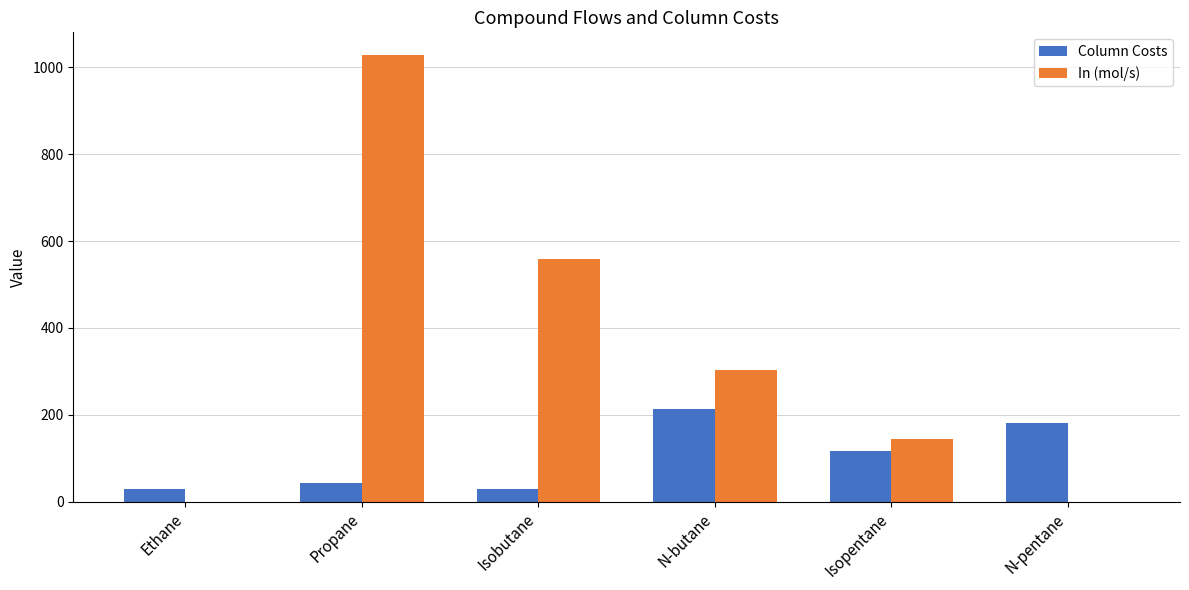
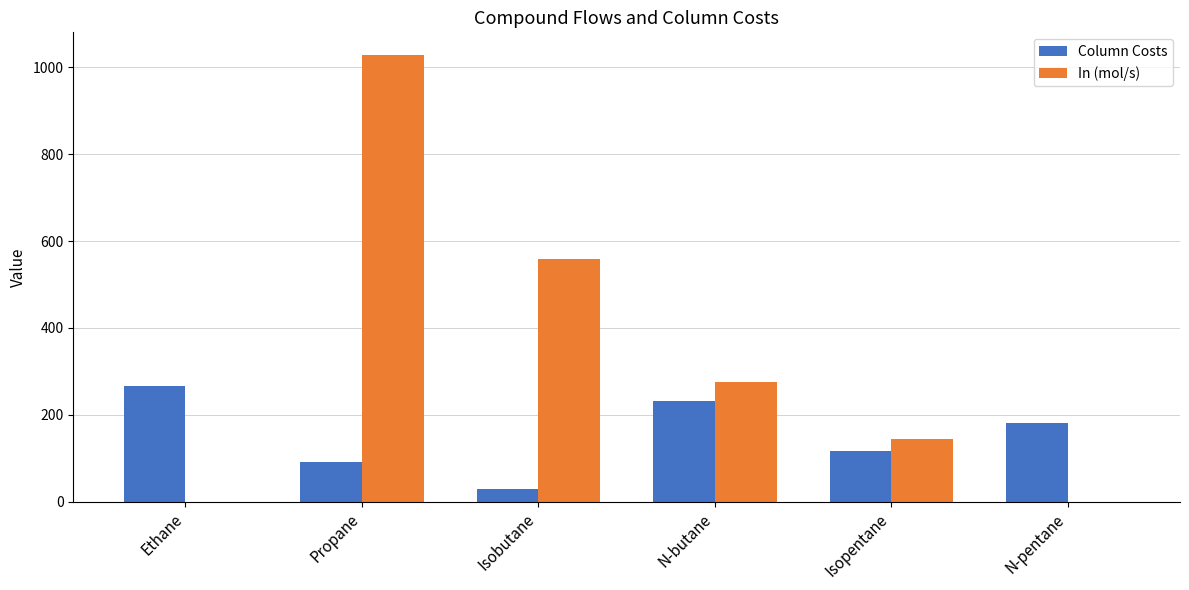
Column Costs, Ethane: 30 -> 270
Column Costs, Propane: 40 -> 90
Column Costs, N-butane: 210 -> 230
In (mol/s), N-butane: 300 -> 280
